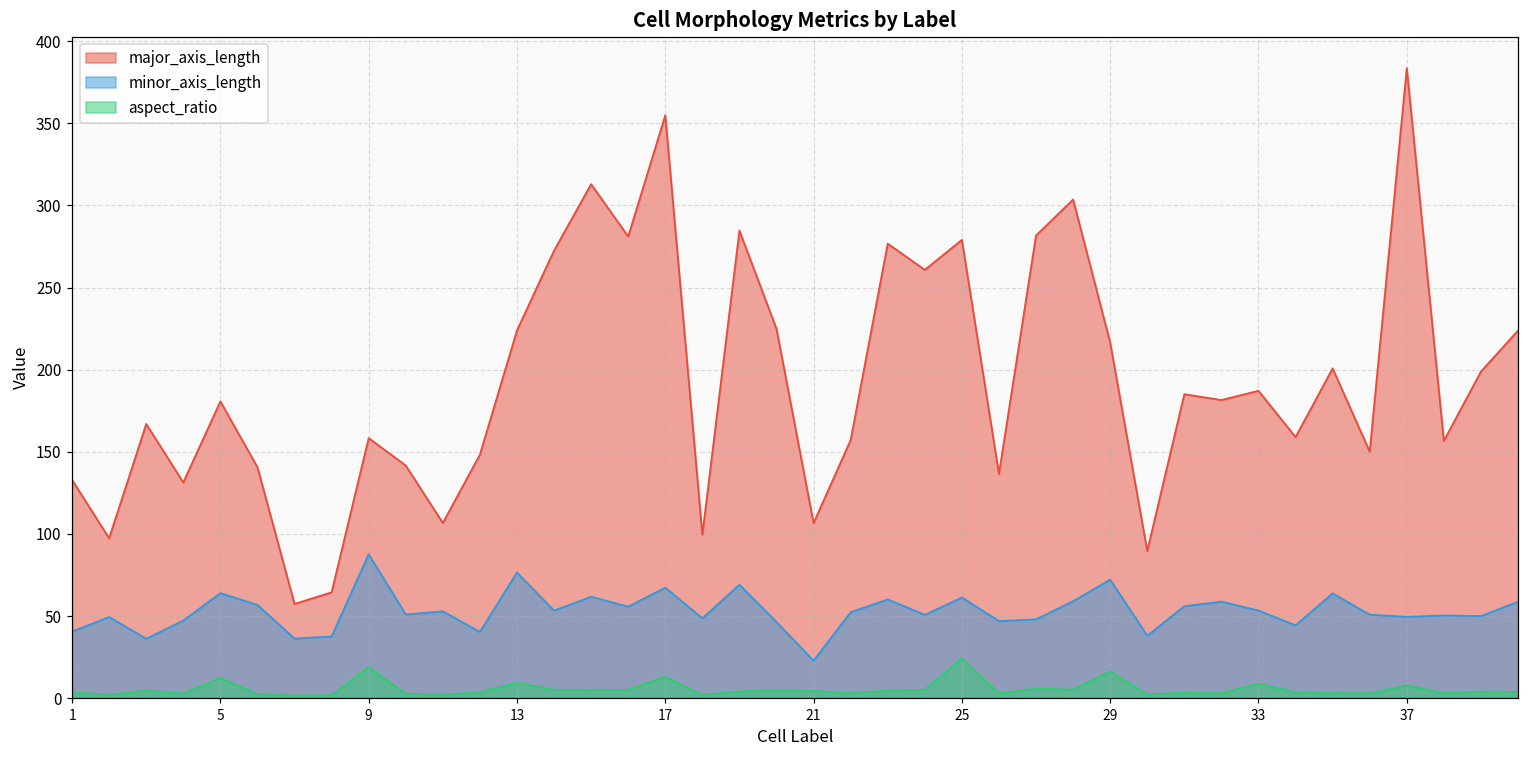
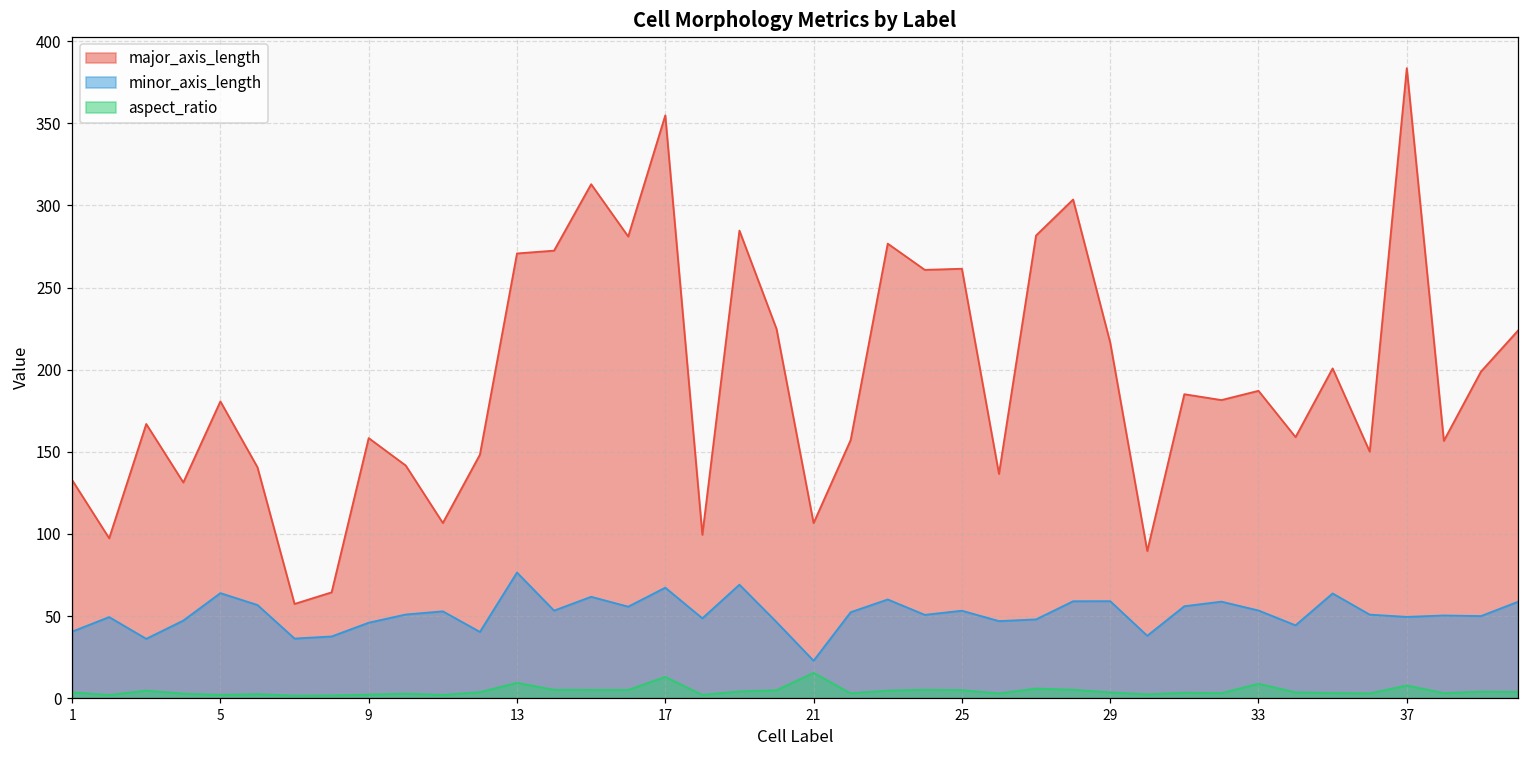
aspect_ratio, 5: 12 -> 2
minor_axis_length, 9: 88 -> 46
aspect_ratio, 9: 19 -> 2
major_axis_length, 13: 224 -> 271
aspect_ratio, 21: 4 -> 15
major_axis_length, 25: 279 -> 261
minor_axis_length, 25: 61 -> 53
aspect_ratio, 25: 24 -> 5
minor_axis_length, 29: 72 -> 59
aspect_ratio, 29: 16 -> 4
